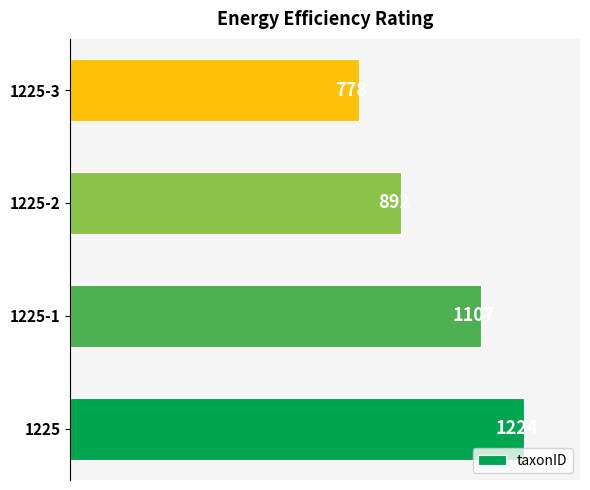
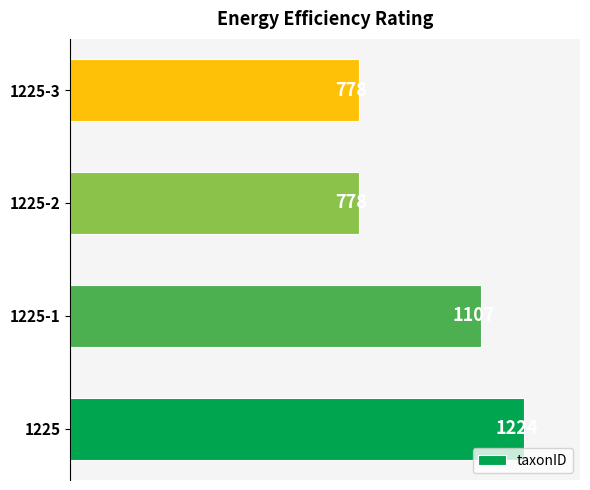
1225-2: 892 -> 778
